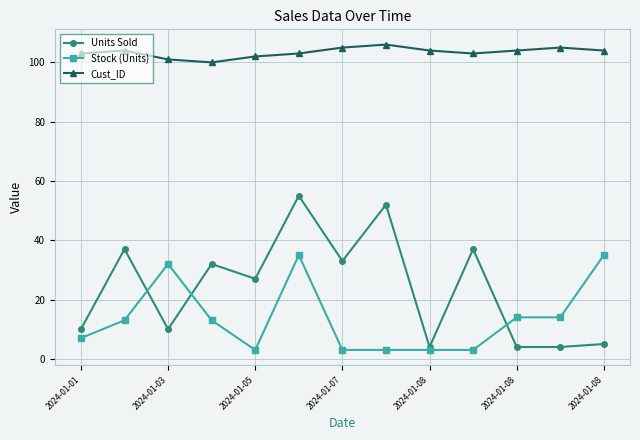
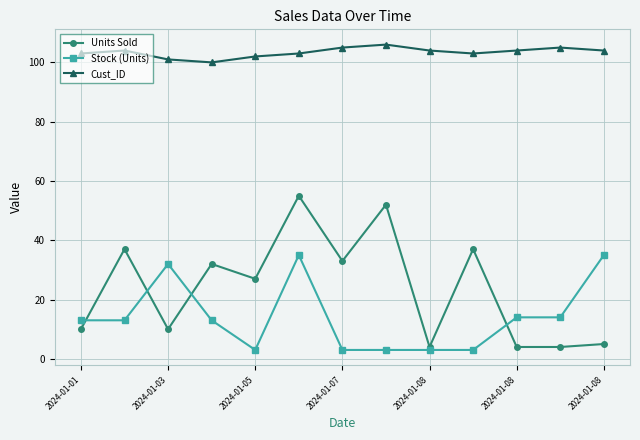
Stock (Units), 2024-01-01: 7 -> 13
